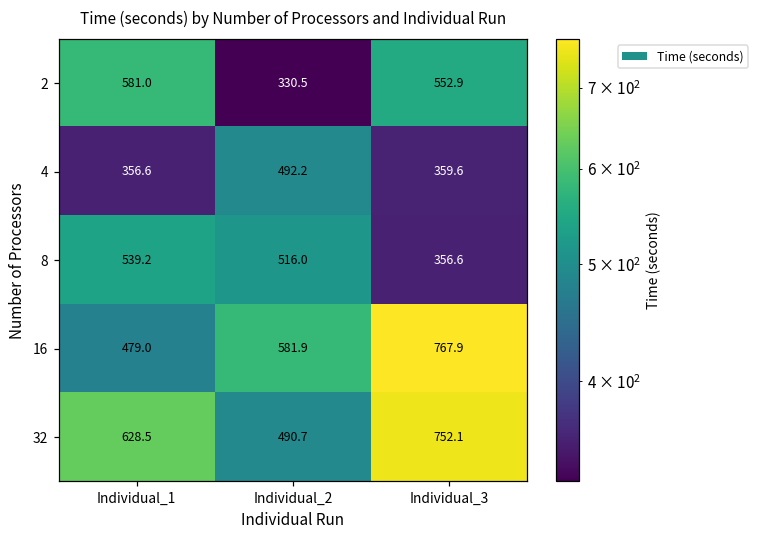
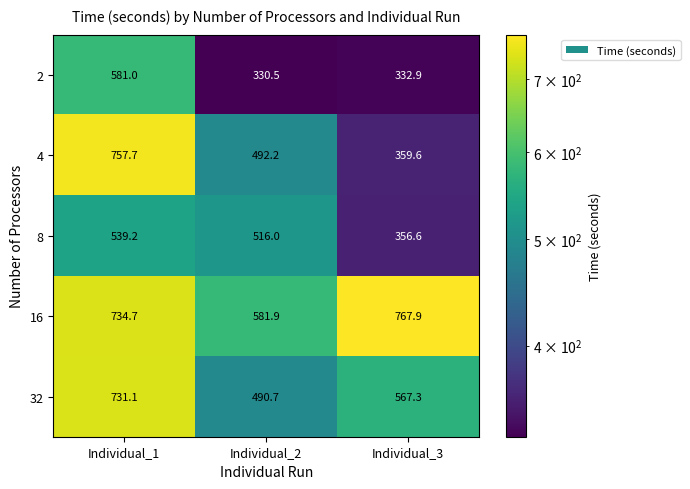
2, Individual_3: 552.9 -> 332.9
4, Individual_1: 356.6 -> 757.7
16, Individual_1: 479.0 -> 734.7
32, Individual_1: 628.5 -> 731.1
32, Individual_3: 752.1 -> 567.3
